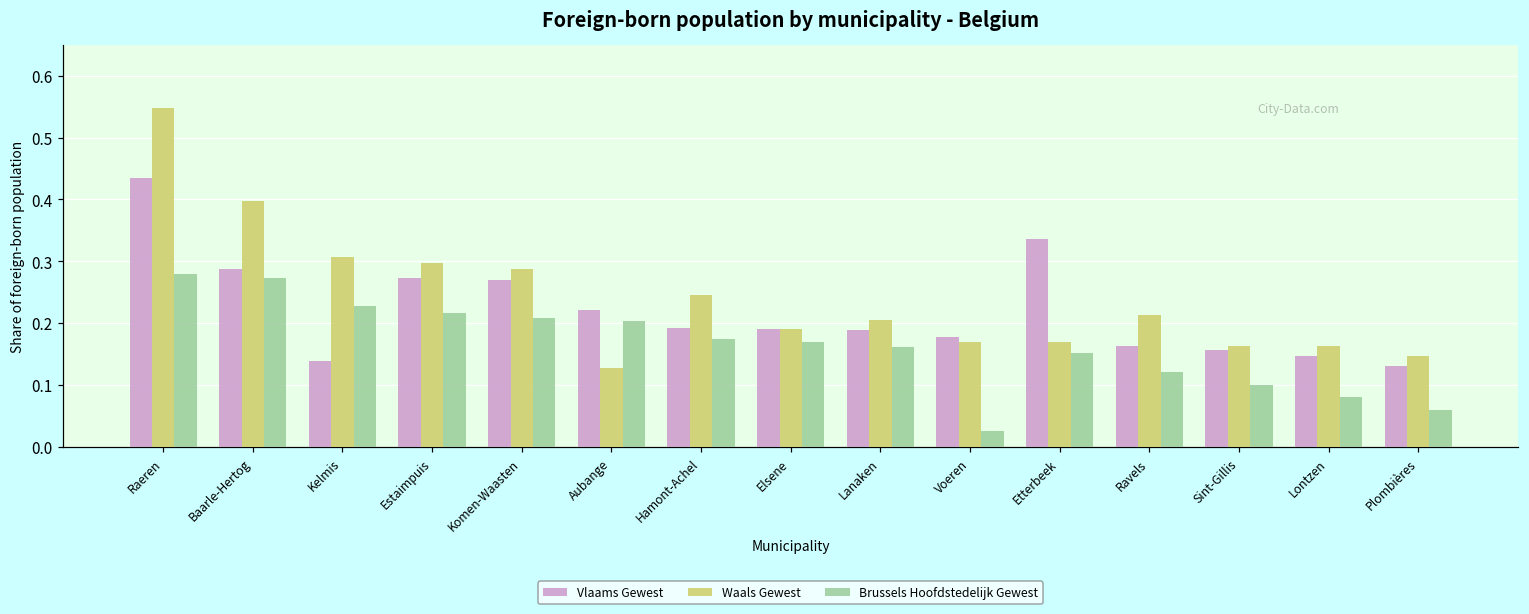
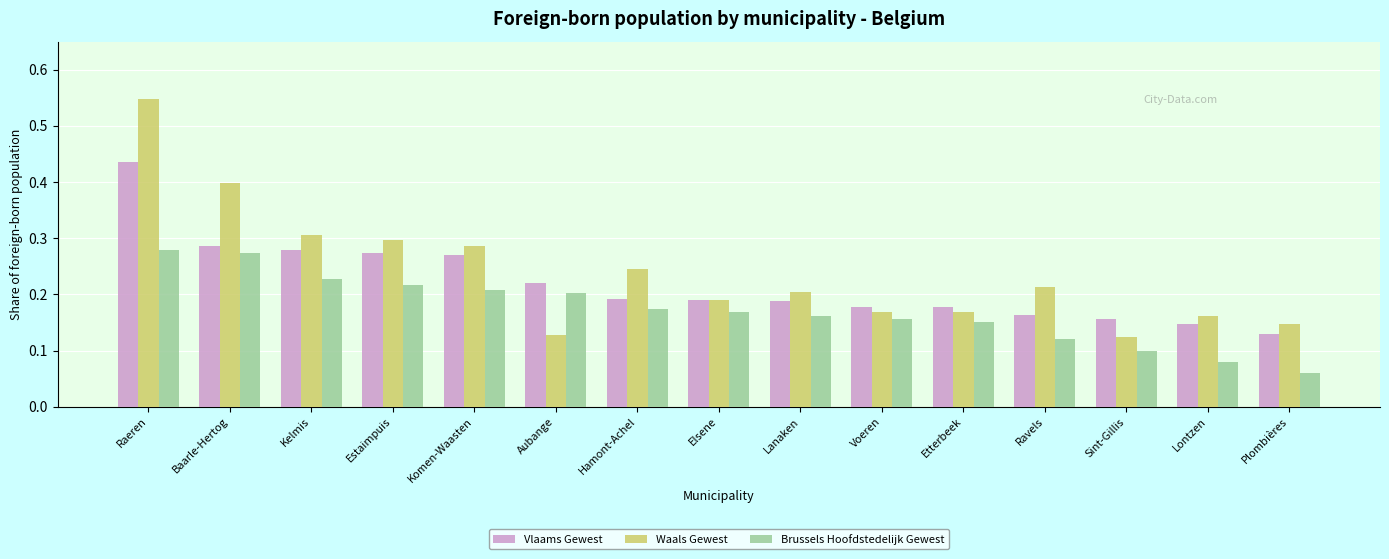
Vlaams Gewest, Kelmis: 0.14 -> 0.28
Brussels Hoofdstedelijk Gewest, Voeren: 0.03 -> 0.16
Vlaams Gewest, Etterbeek: 0.34 -> 0.18
Waals Gewest, Sint-Gillis: 0.16 -> 0.12
